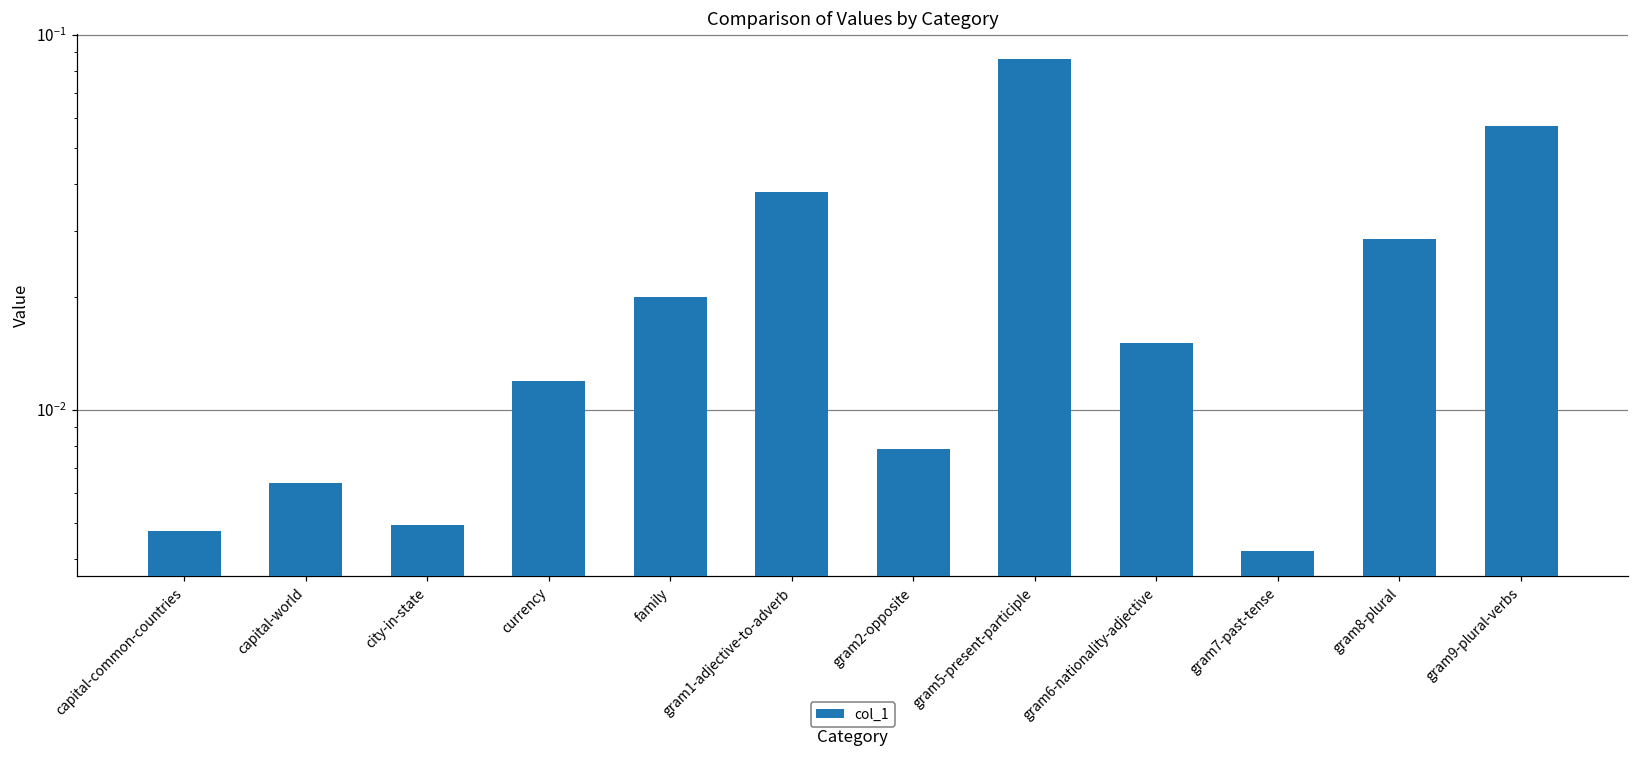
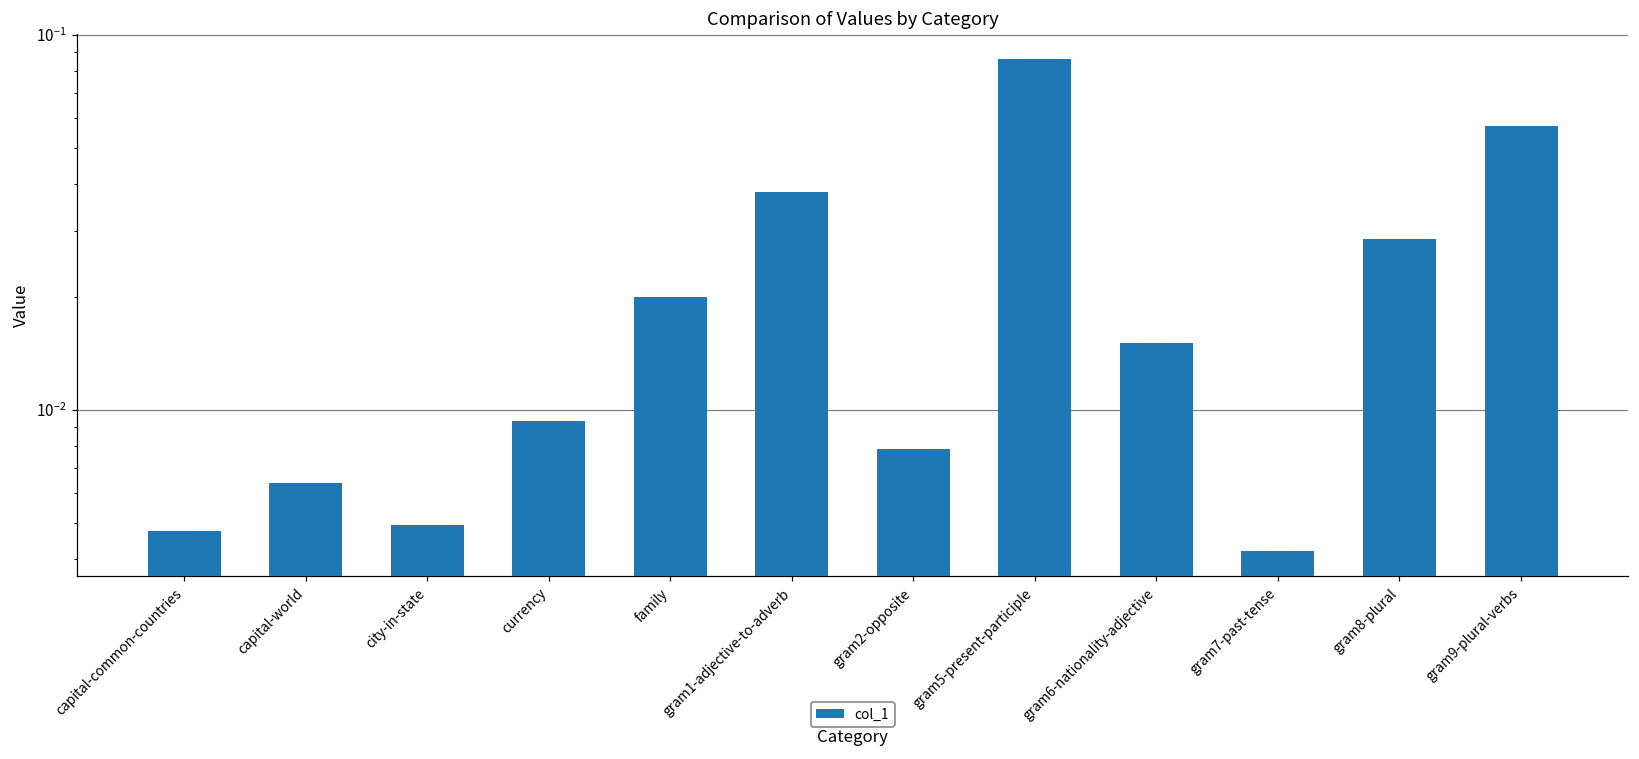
currency: 0.0120 -> 0.0093
